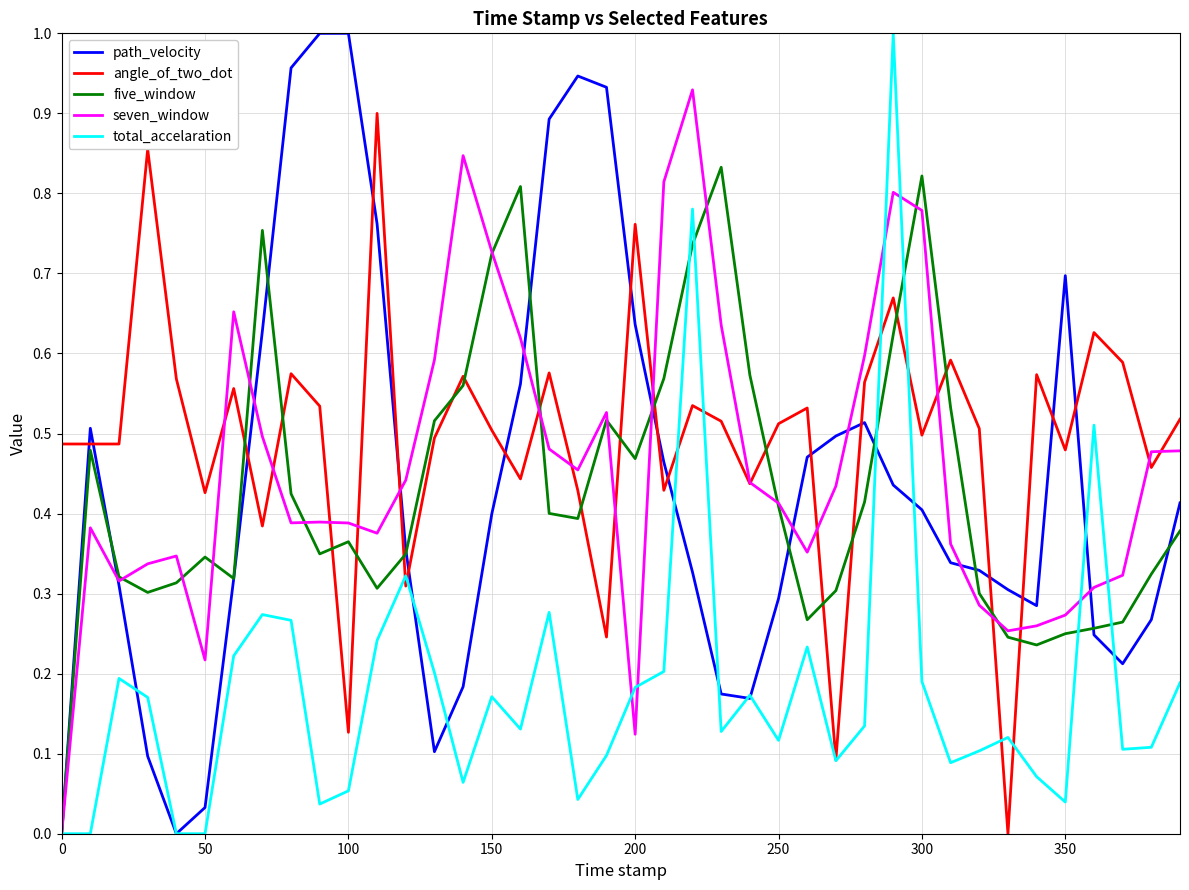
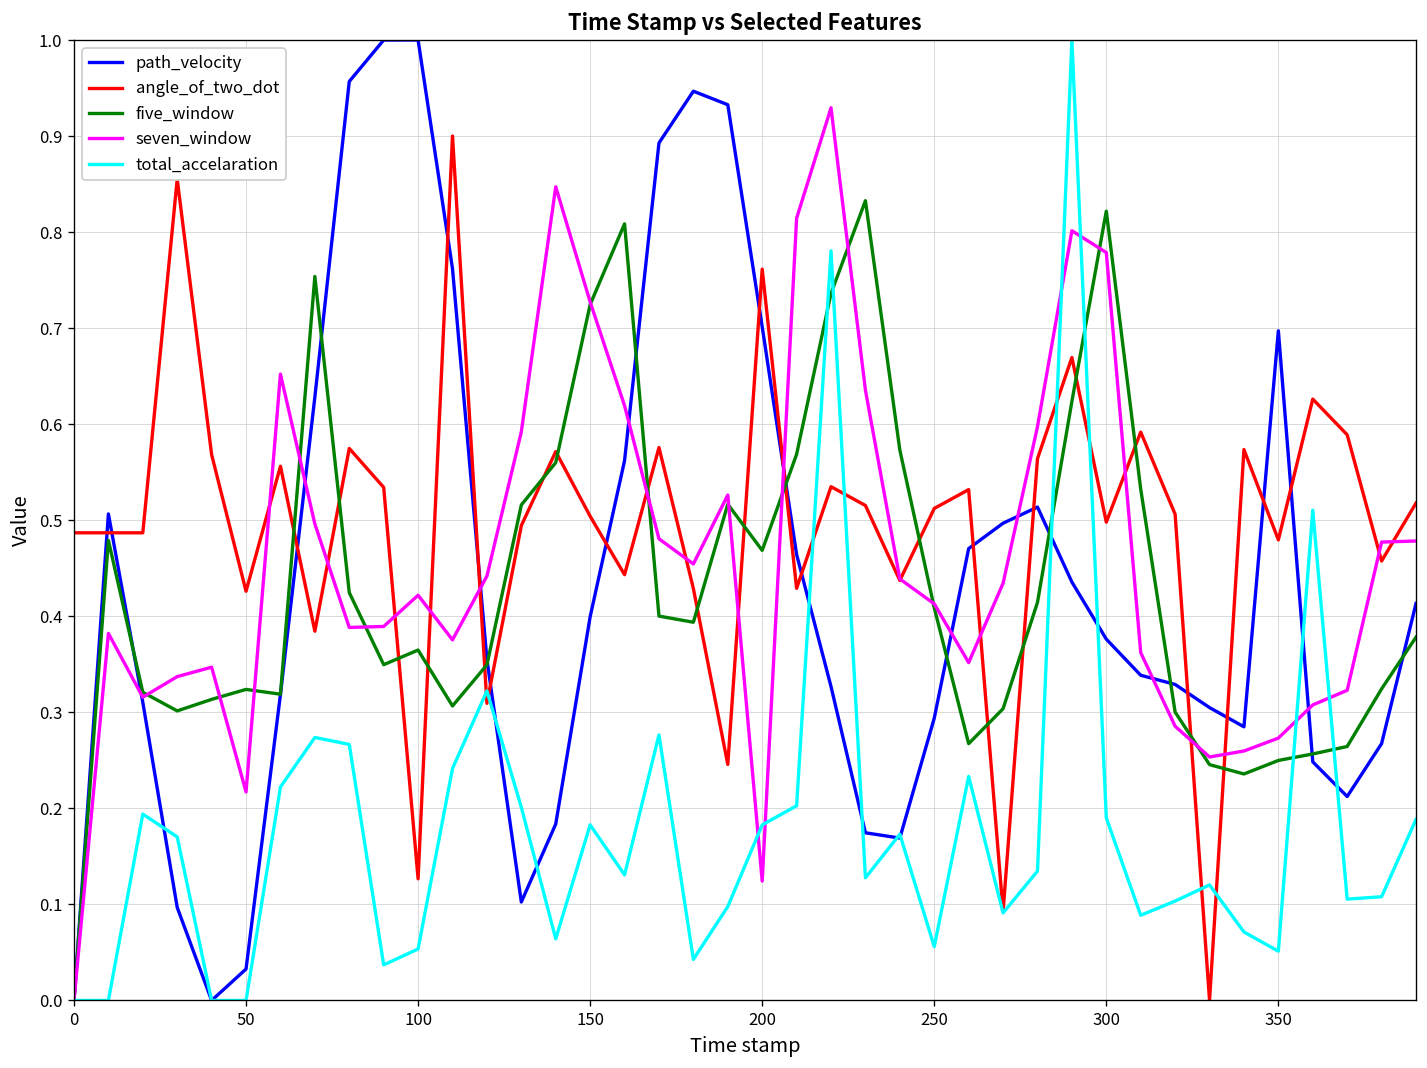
five_window, 50: 0.35 -> 0.32
seven_window, 100: 0.39 -> 0.42
total_accelaration, 150: 0.17 -> 0.18
path_velocity, 200: 0.64 -> 0.70
total_accelaration, 250: 0.12 -> 0.06
path_velocity, 300: 0.40 -> 0.38
total_accelaration, 350: 0.04 -> 0.05
